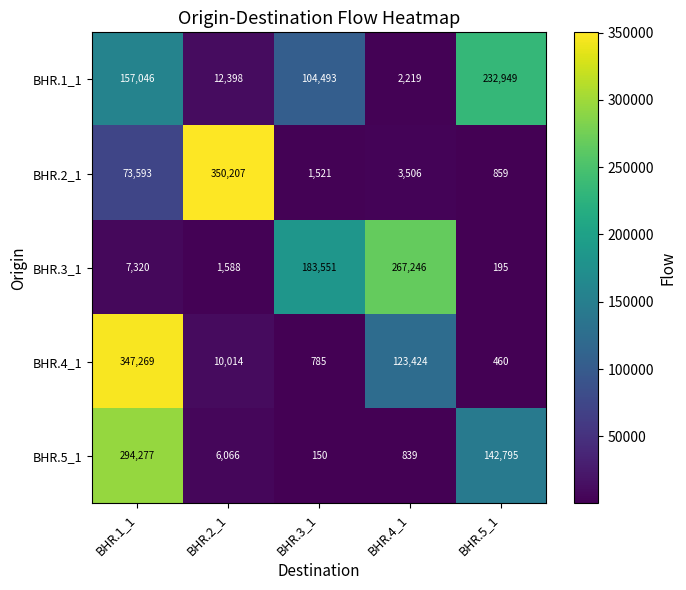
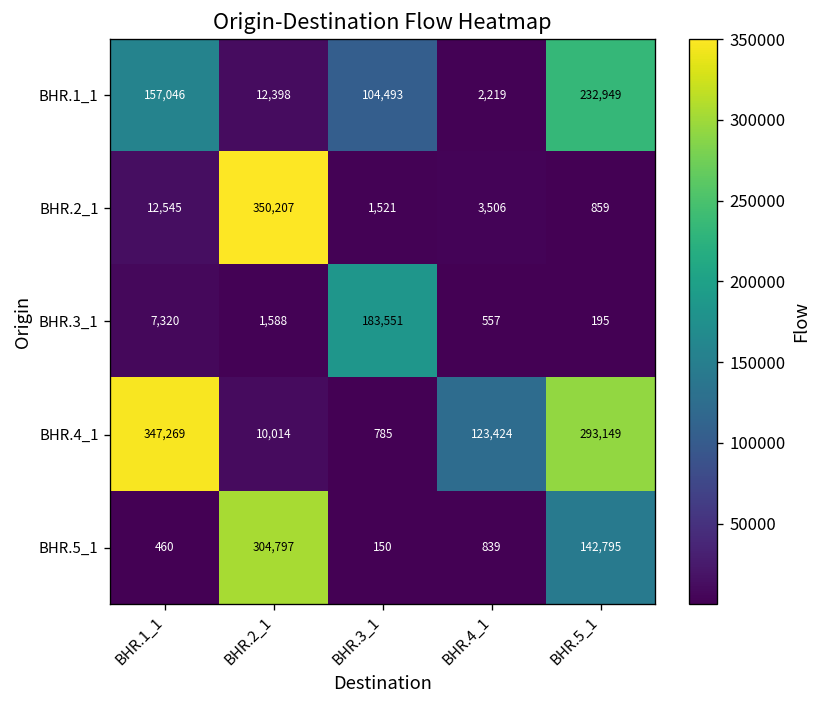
BHR.2_1, BHR.1_1: 73,593 -> 12,545
BHR.3_1, BHR.4_1: 267,246 -> 557
BHR.4_1, BHR.5_1: 460 -> 293,149
BHR.5_1, BHR.1_1: 294,277 -> 460
BHR.5_1, BHR.2_1: 6,066 -> 304,797
